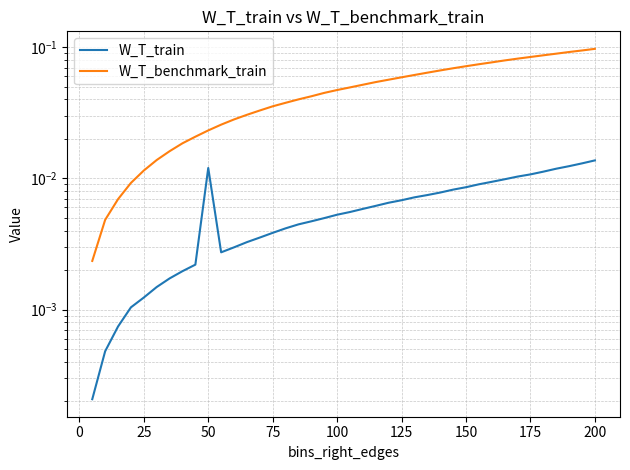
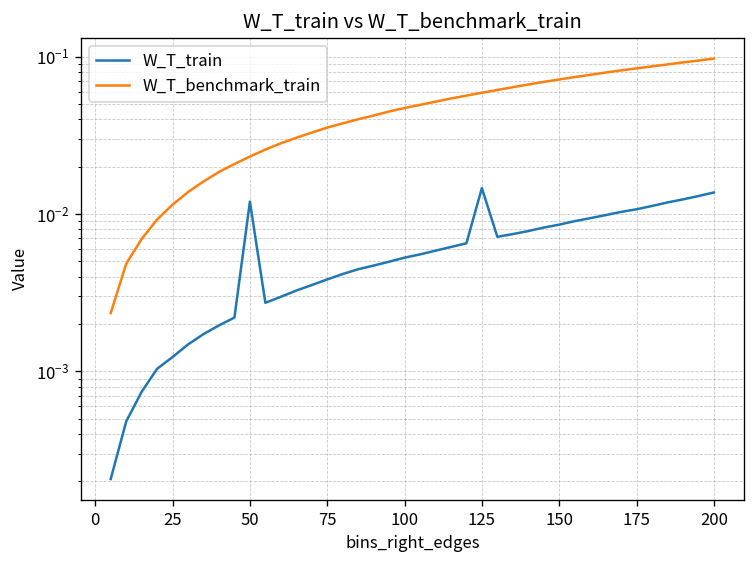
W_T_train, 125: 0.007 -> 0.015
